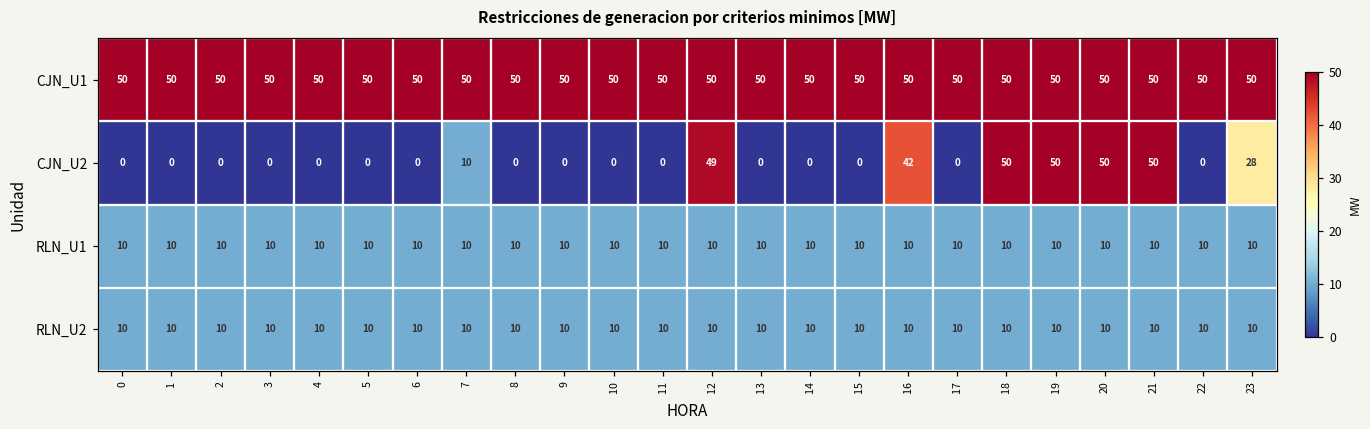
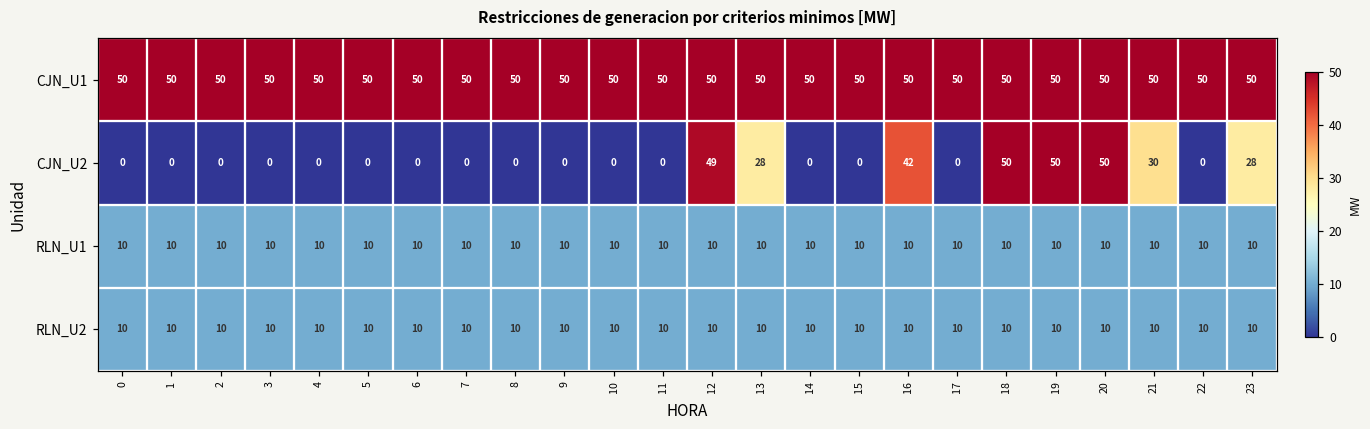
CJN_U2, 7: 10 -> 0
CJN_U2, 13: 0 -> 28
CJN_U2, 21: 50 -> 30
